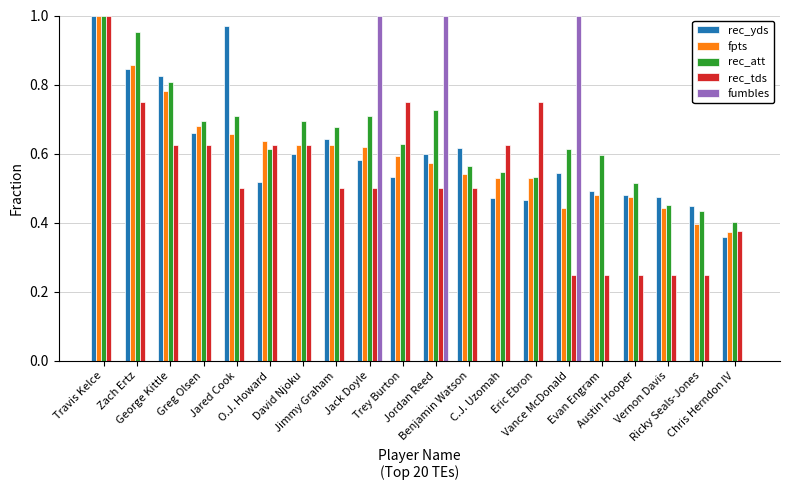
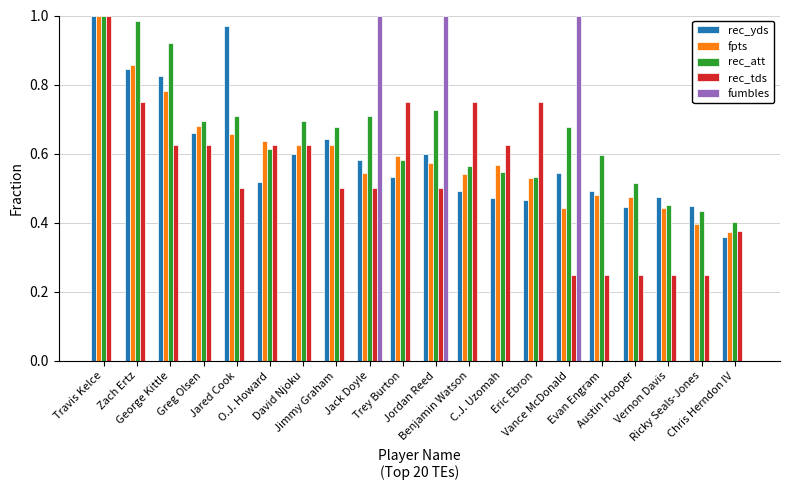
rec_att, Zach Ertz: 0.95 -> 0.98
rec_att, George Kittle: 0.81 -> 0.92
fpts, Jack Doyle: 0.62 -> 0.55
rec_att, Trey Burton: 0.63 -> 0.58
rec_yds, Benjamin Watson: 0.62 -> 0.49
rec_tds, Benjamin Watson: 0.50 -> 0.75
fpts, C.J. Uzomah: 0.53 -> 0.57
rec_att, Vance McDonald: 0.61 -> 0.68
rec_yds, Austin Hooper: 0.48 -> 0.45
